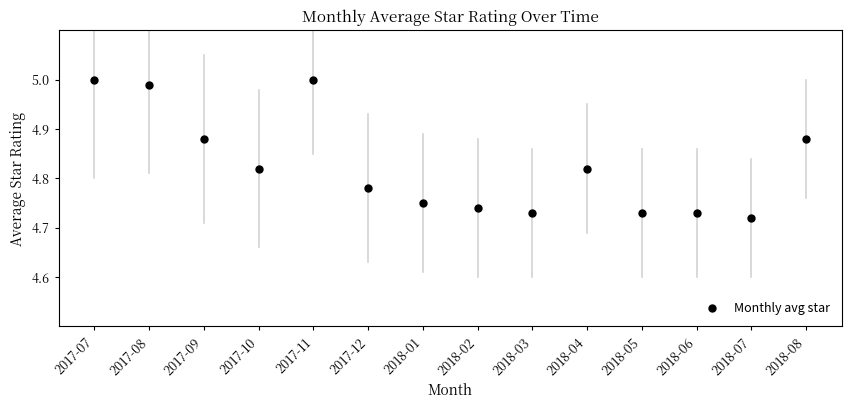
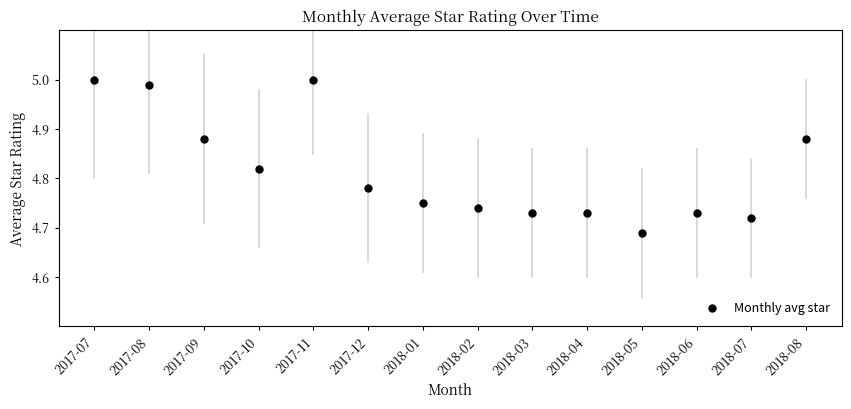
Monthly avg star, 2018-04: 4.82 -> 4.73
Monthly avg star, 2018-05: 4.73 -> 4.69
